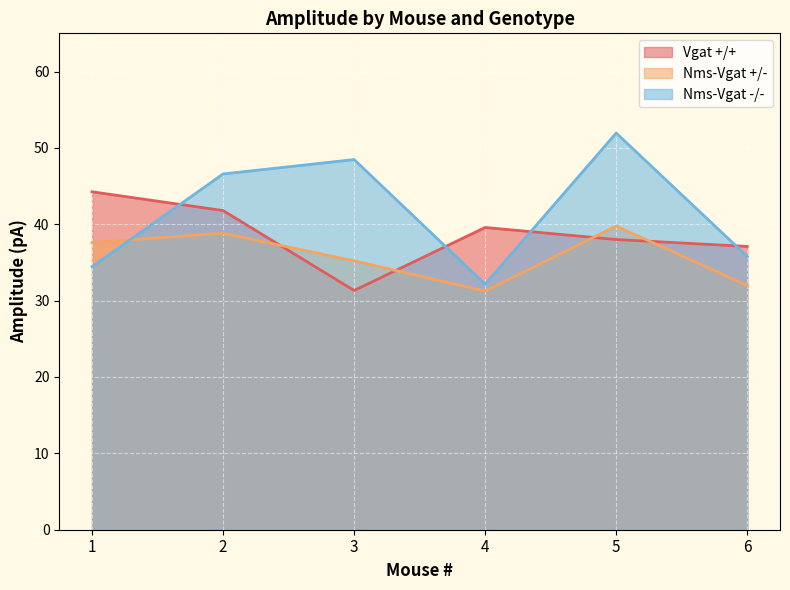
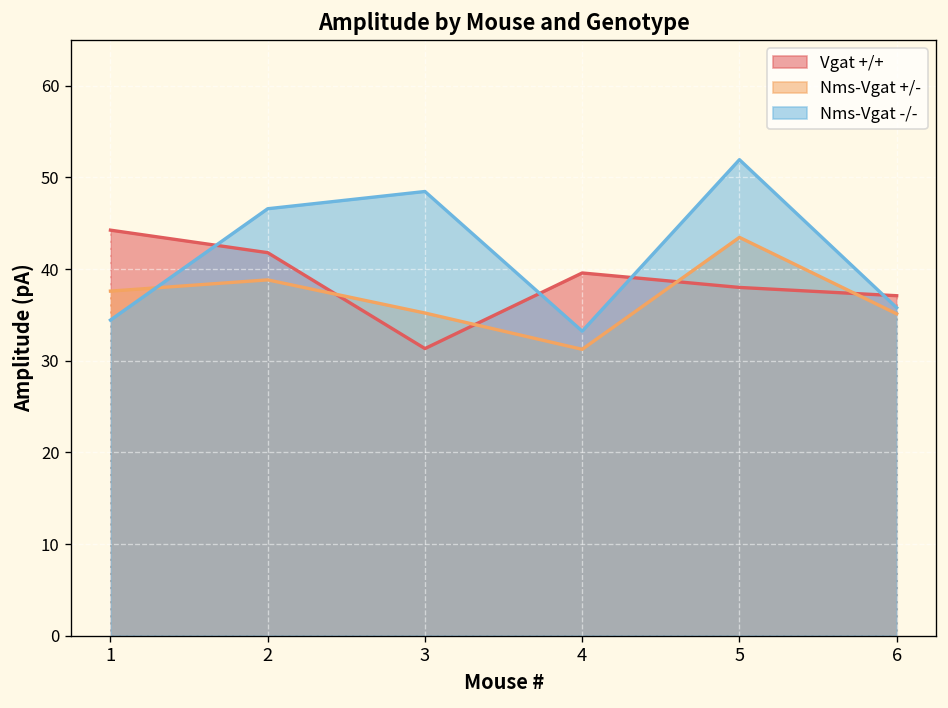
Nms-Vgat -/-, 4: 32 -> 33
Nms-Vgat +/-, 5: 40 -> 43
Nms-Vgat +/-, 6: 32 -> 35
